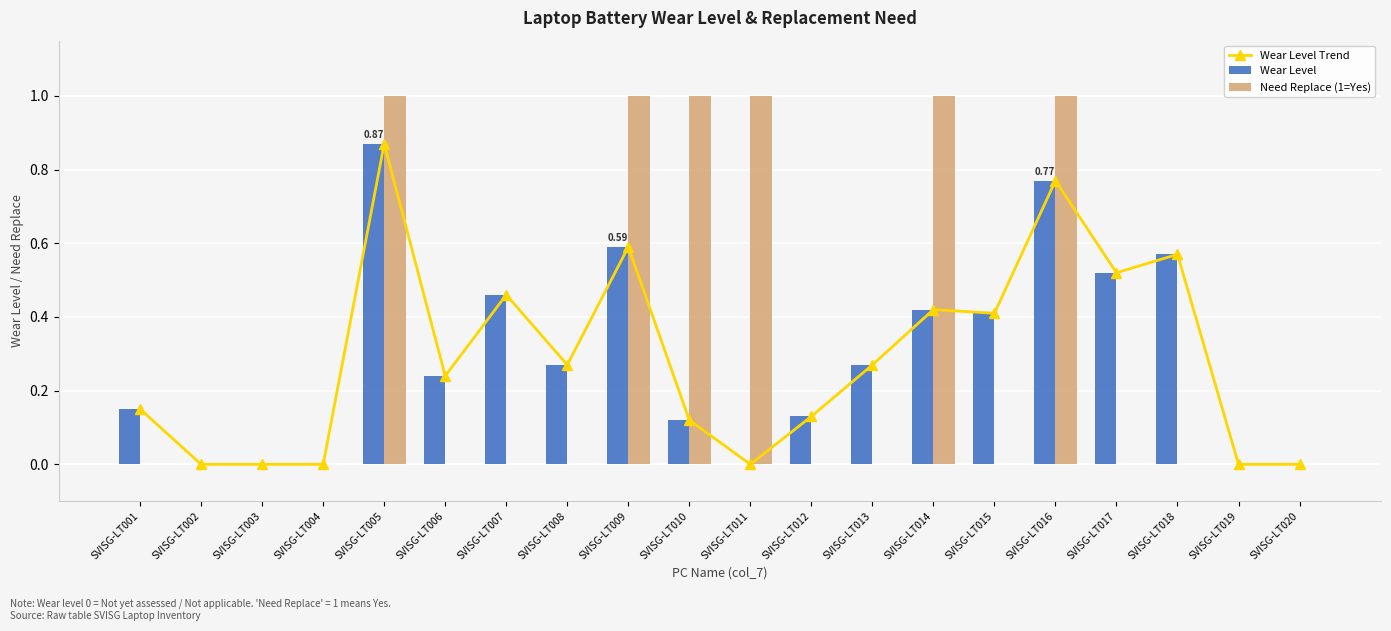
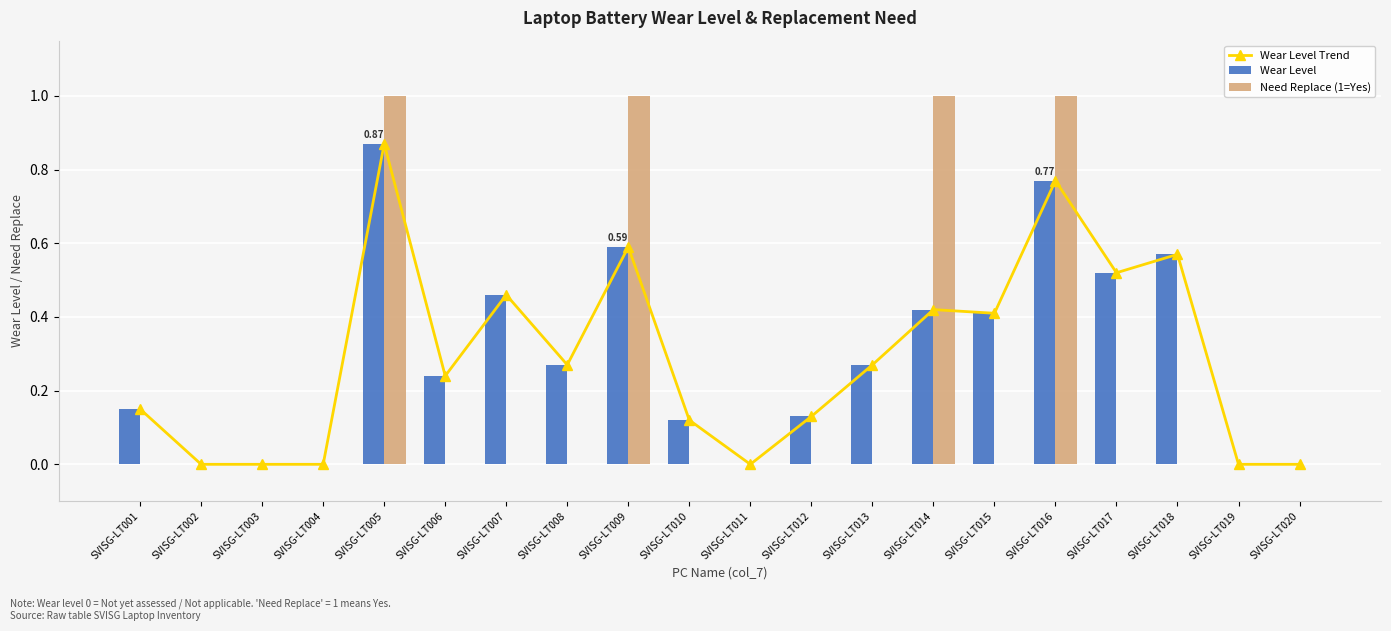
Need Replace (1=Yes), SVISG-LT010: 1 -> 0
Need Replace (1=Yes), SVISG-LT011: 1 -> 0
